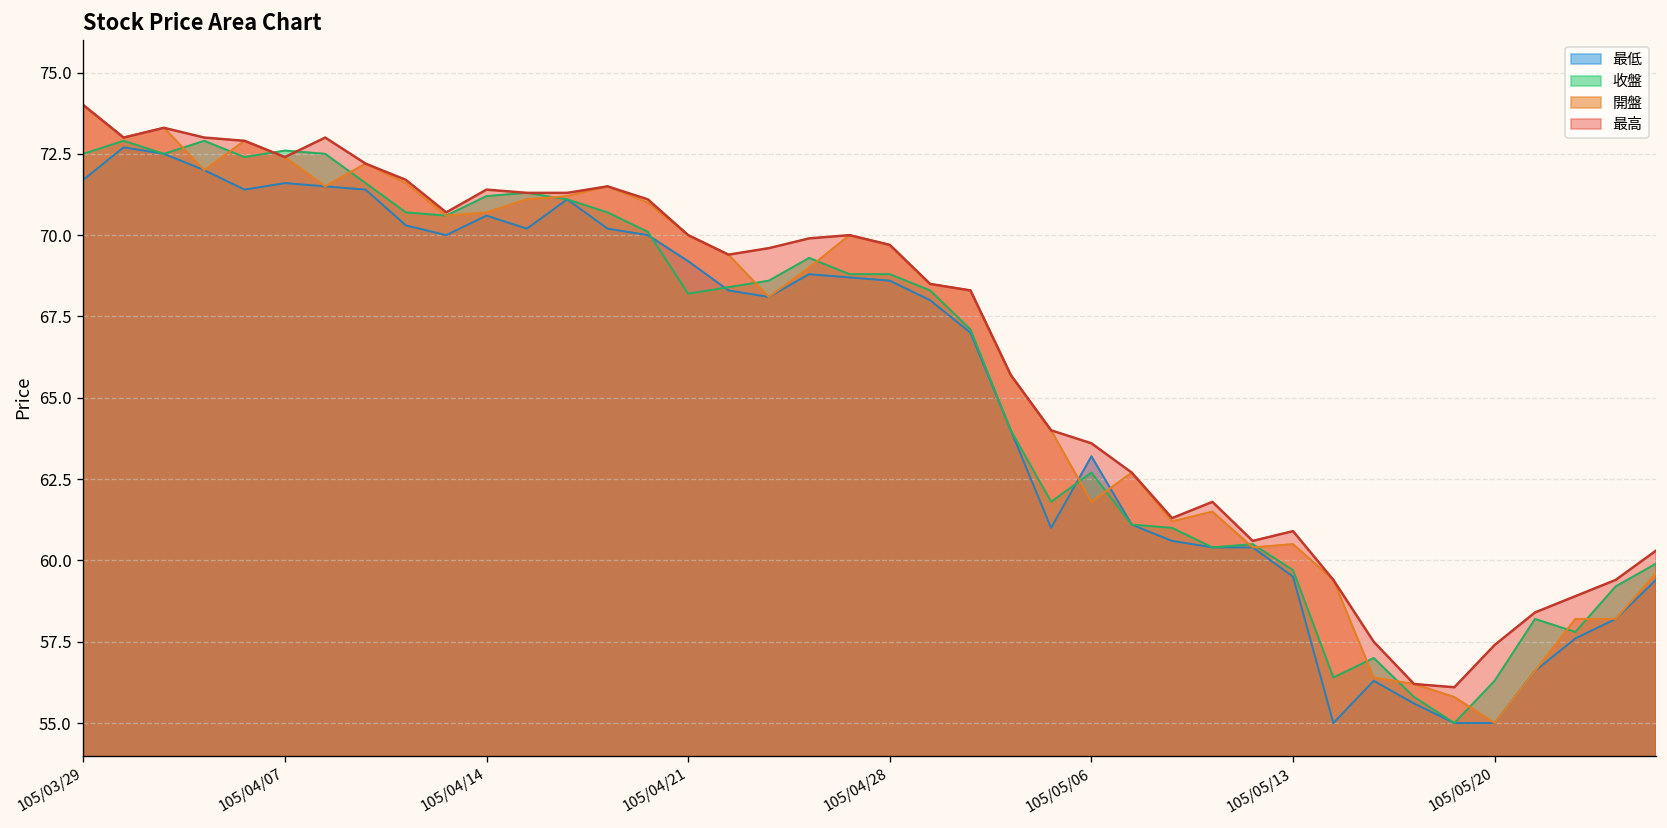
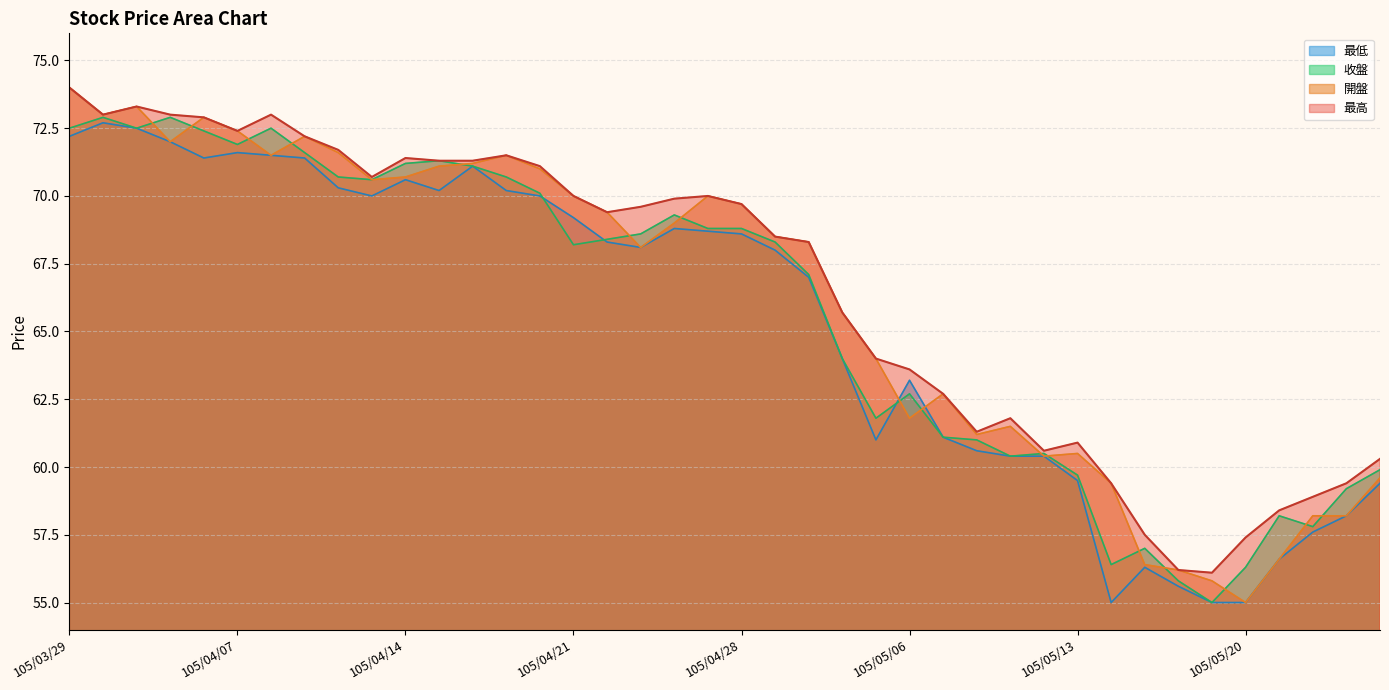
最低, 105/03/29: 71.7 -> 72.2
收盤, 105/04/07: 72.6 -> 71.9
